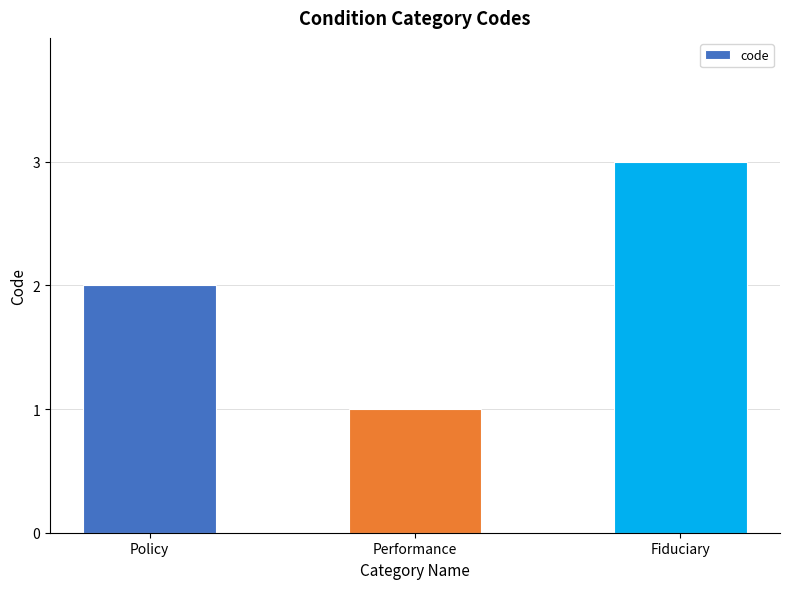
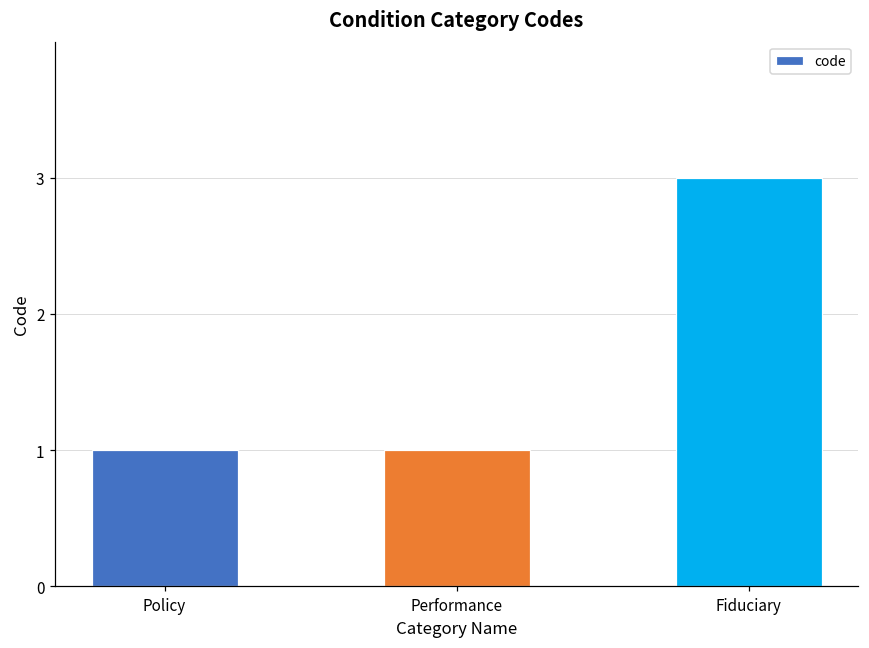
Policy: 2 -> 1
